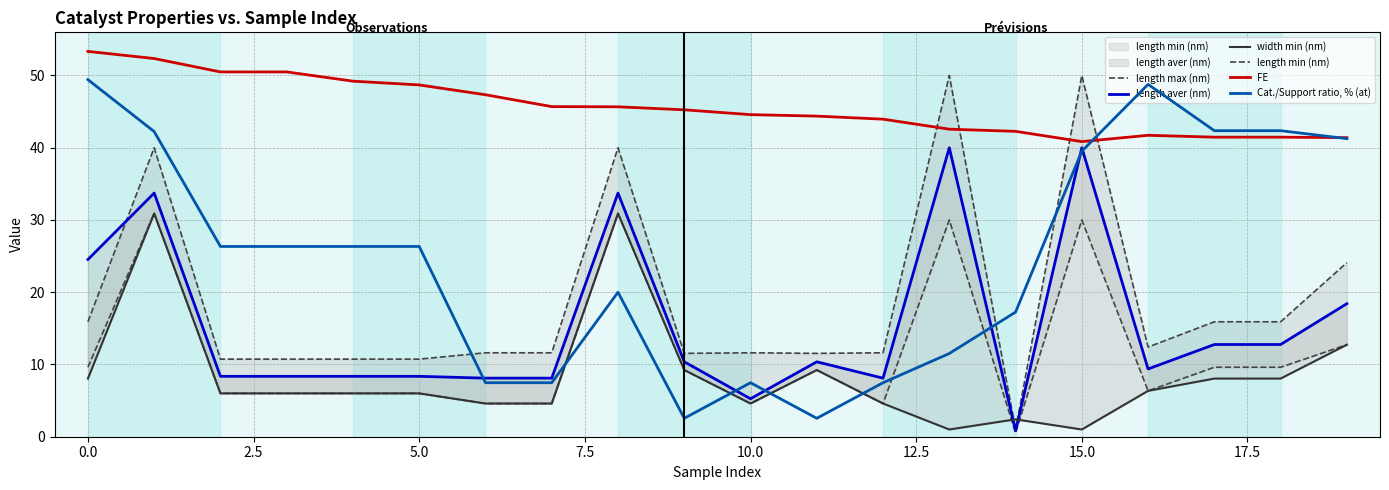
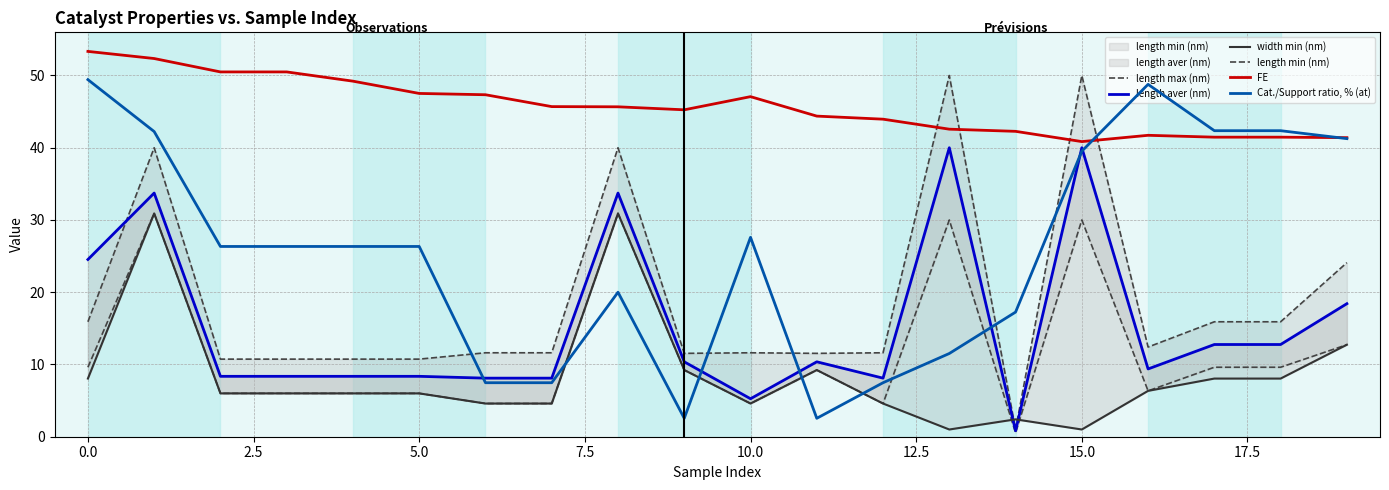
FE, 5.0: 49 -> 48
FE, 10.0: 45 -> 47
Cat./Support ratio, % (at), 10.0: 7 -> 28
